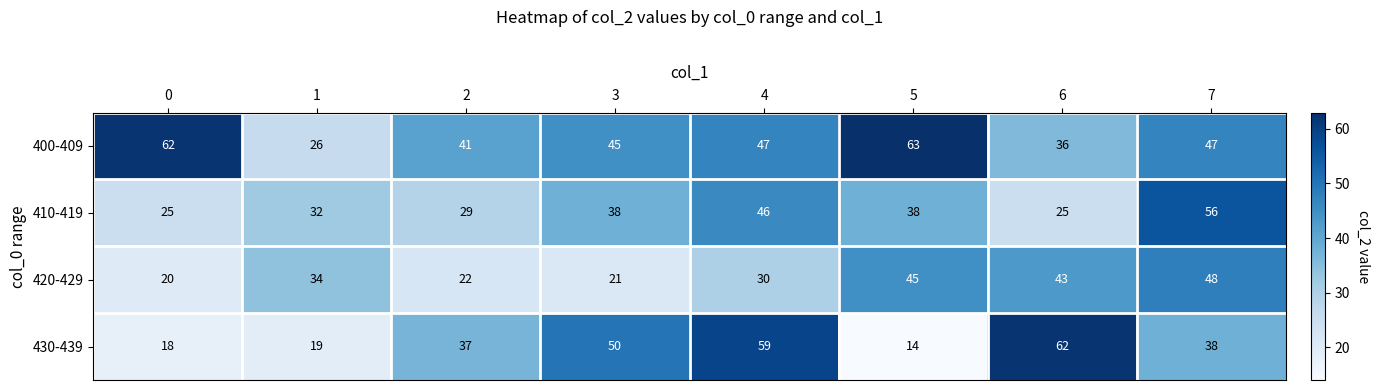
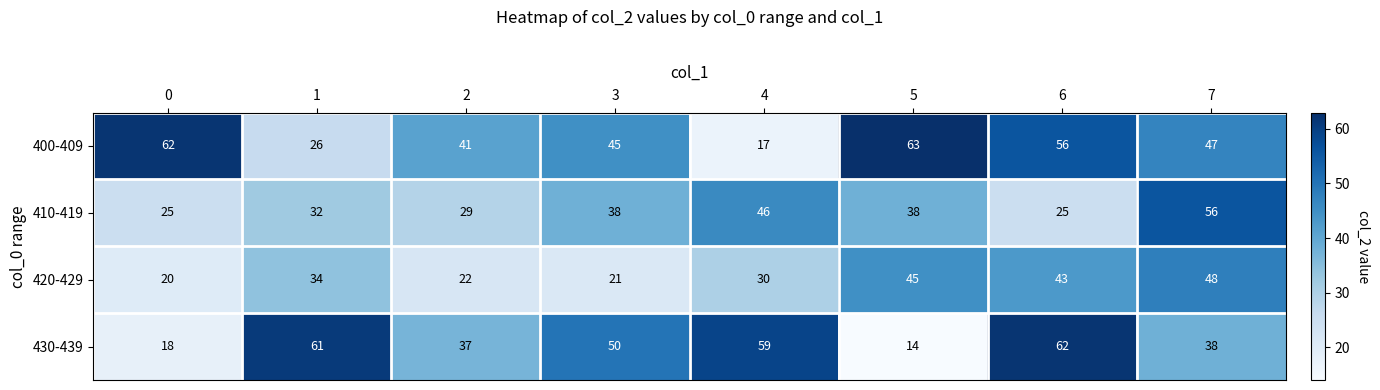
400-409, 4: 47 -> 17
400-409, 6: 36 -> 56
430-439, 1: 19 -> 61
